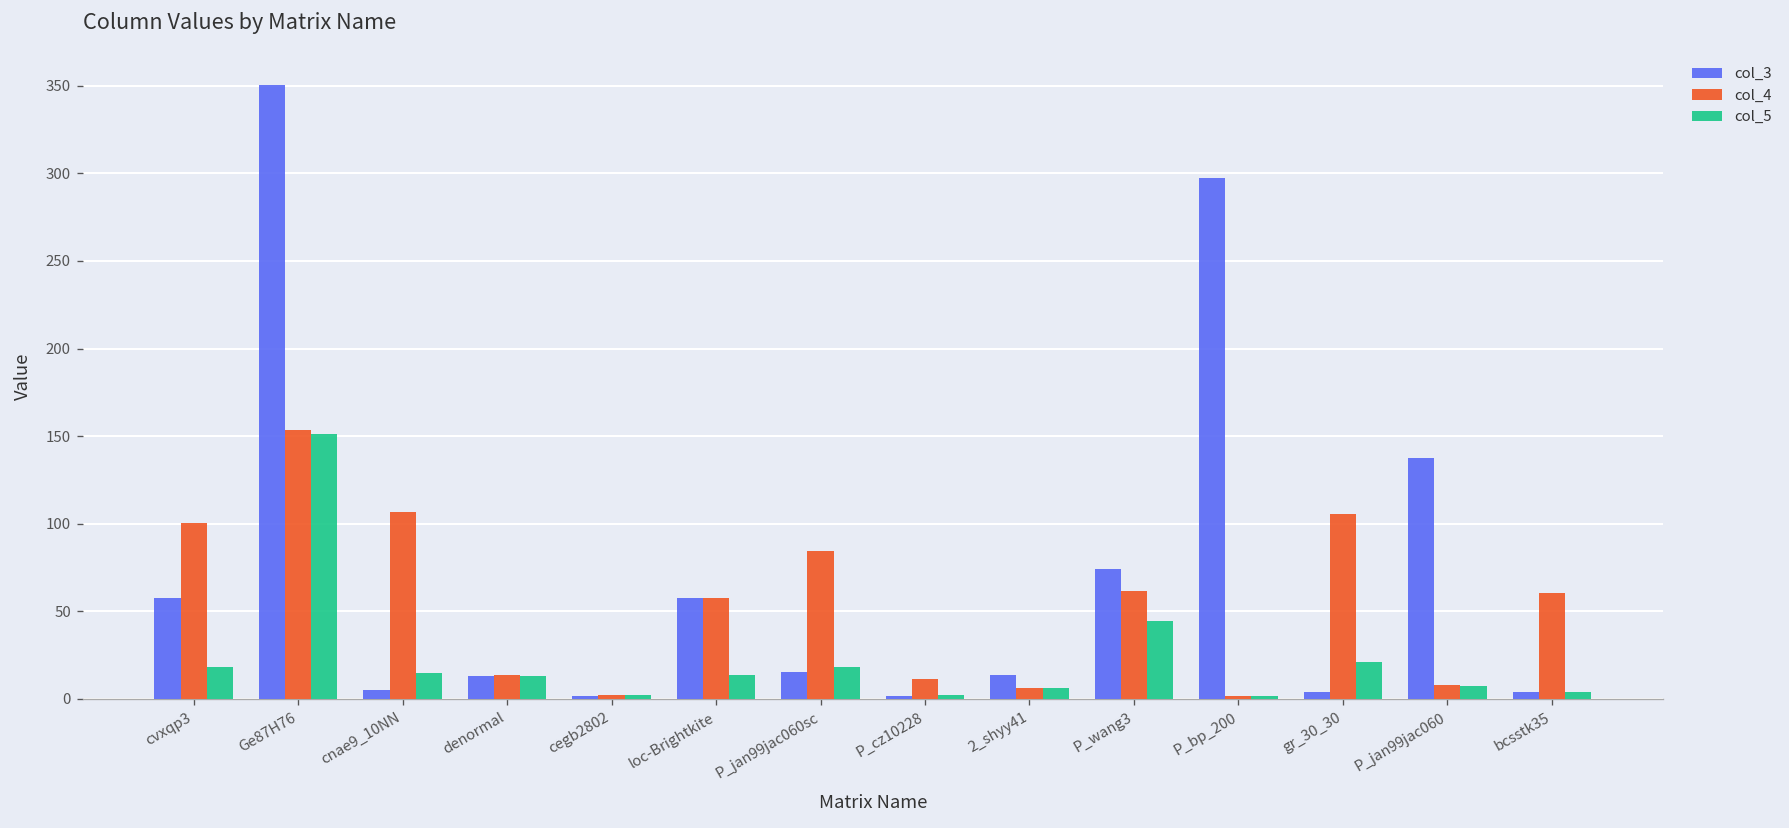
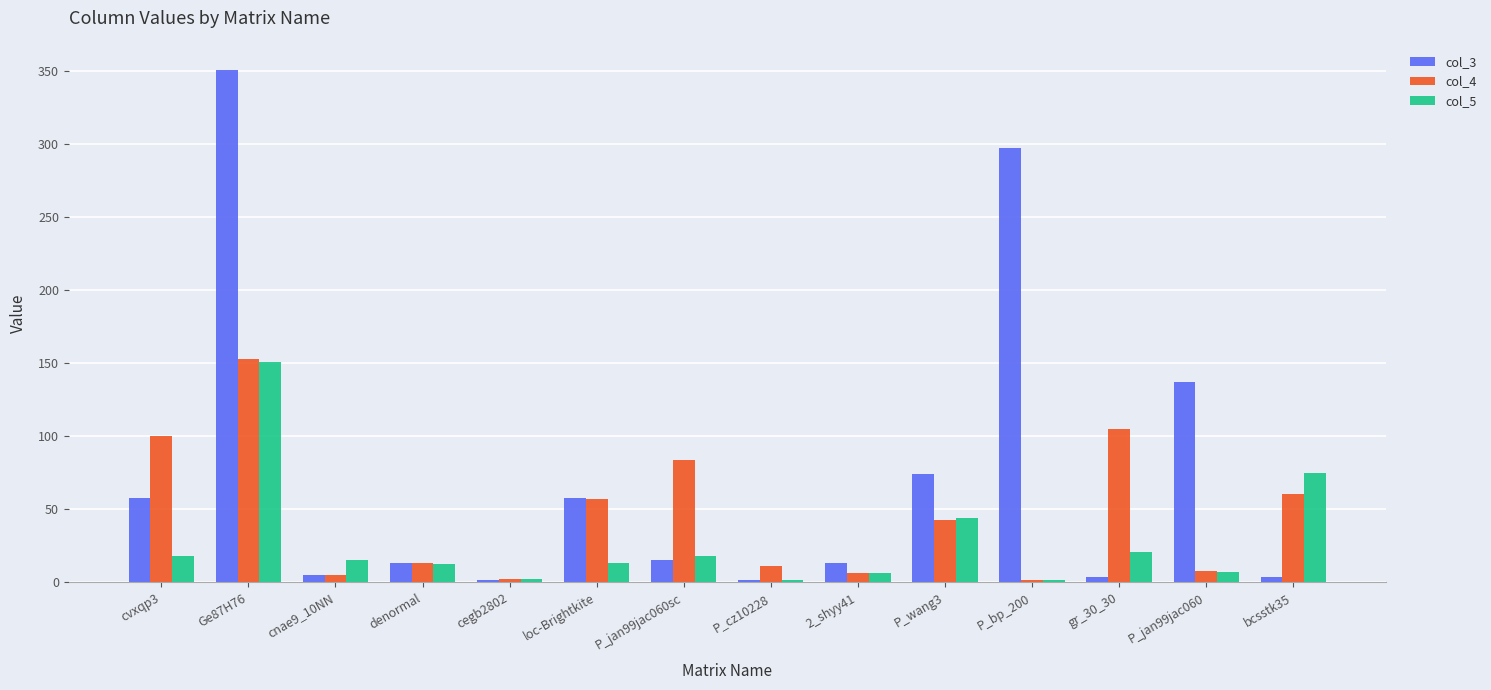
col_4, cnae9_10NN: 107 -> 5
col_4, P_wang3: 62 -> 43
col_5, bcsstk35: 4 -> 75
